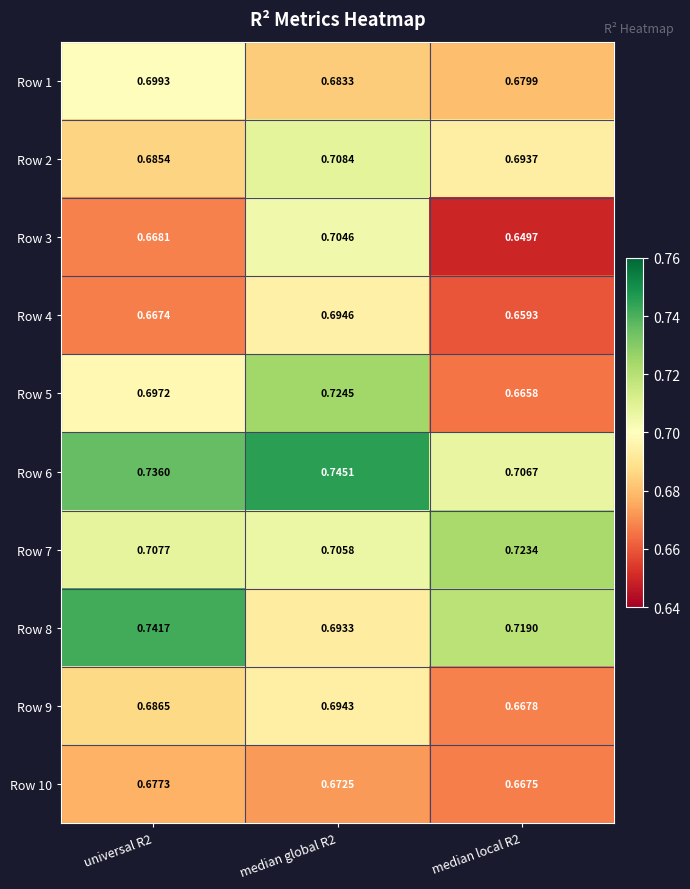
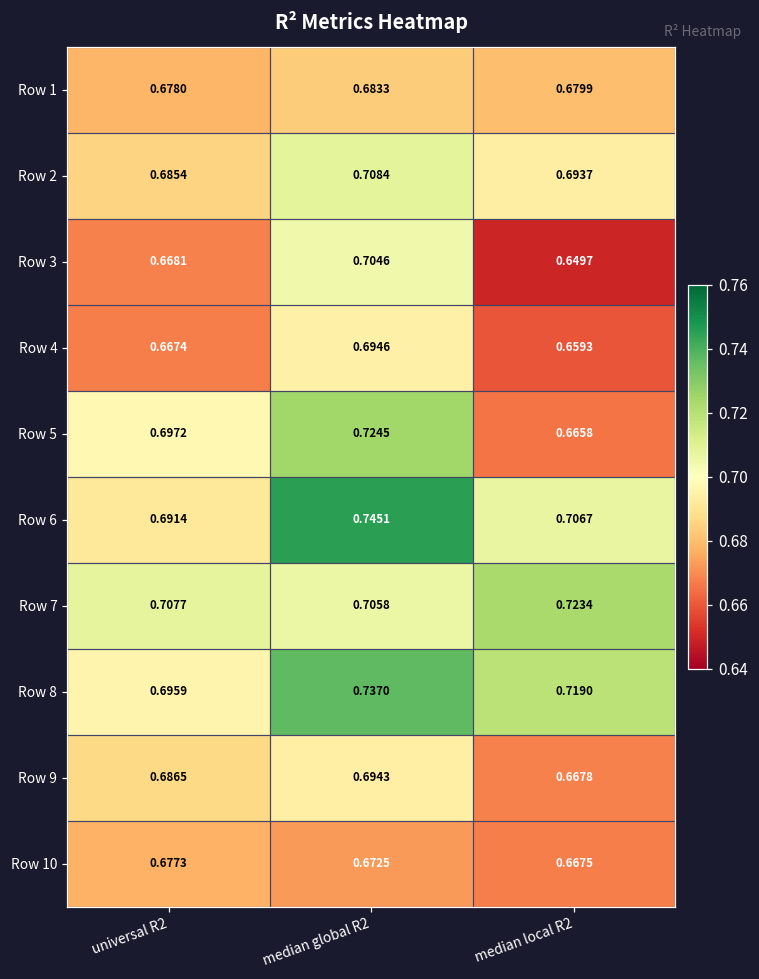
Row 1, universal R2: 0.6993 -> 0.6780
Row 6, universal R2: 0.7360 -> 0.6914
Row 8, universal R2: 0.7417 -> 0.6959
Row 8, median global R2: 0.6933 -> 0.7370
